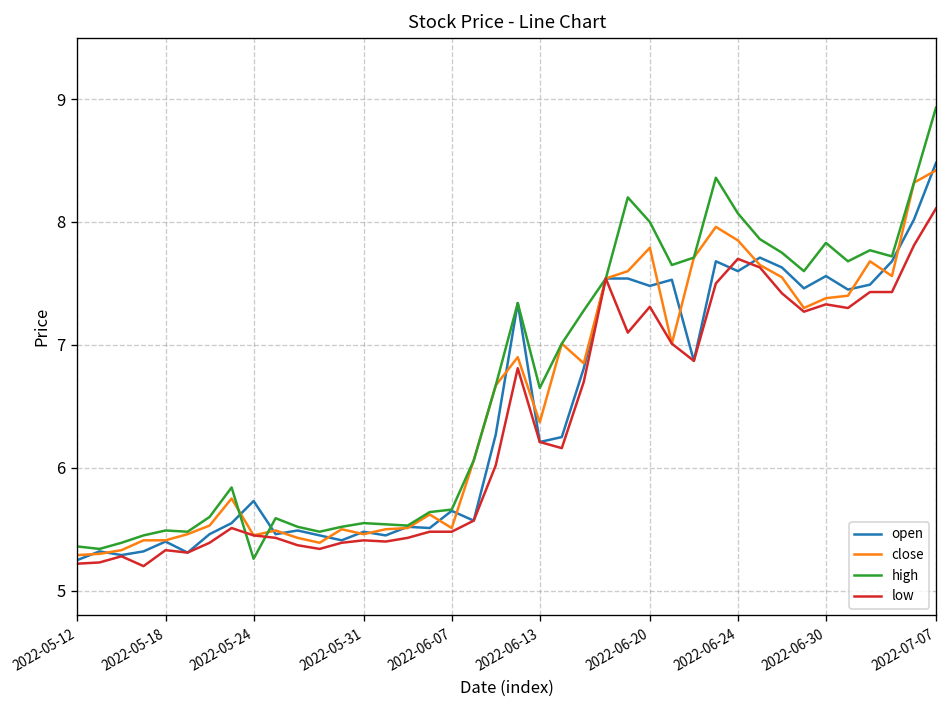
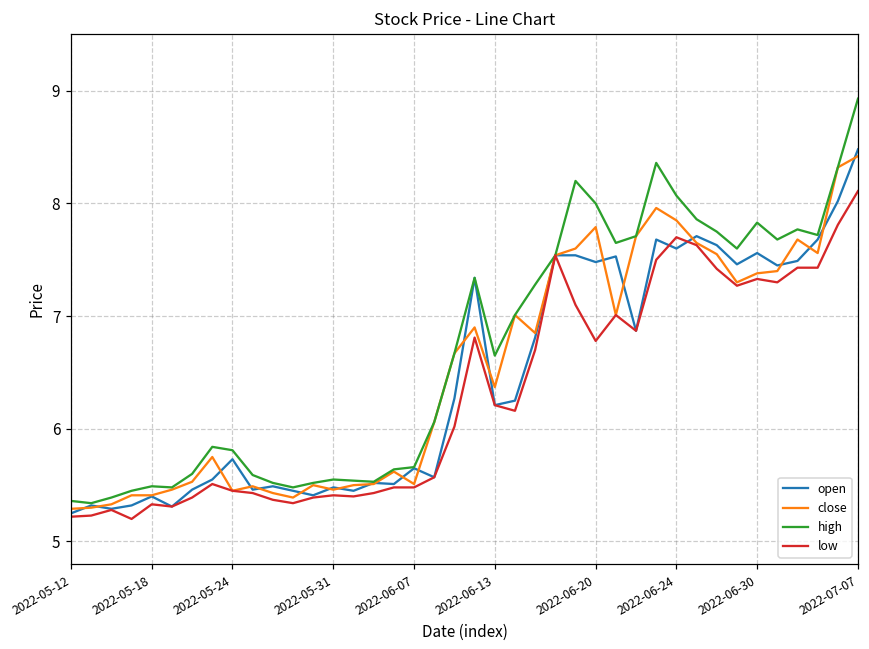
high, 2022-05-24: 5.26 -> 5.81
low, 2022-06-20: 7.31 -> 6.78
